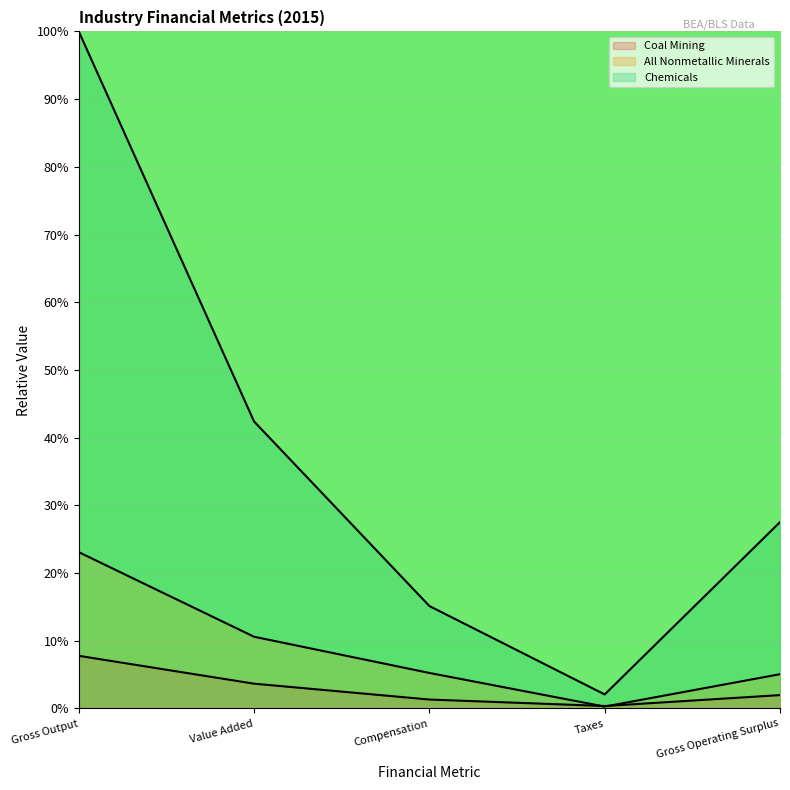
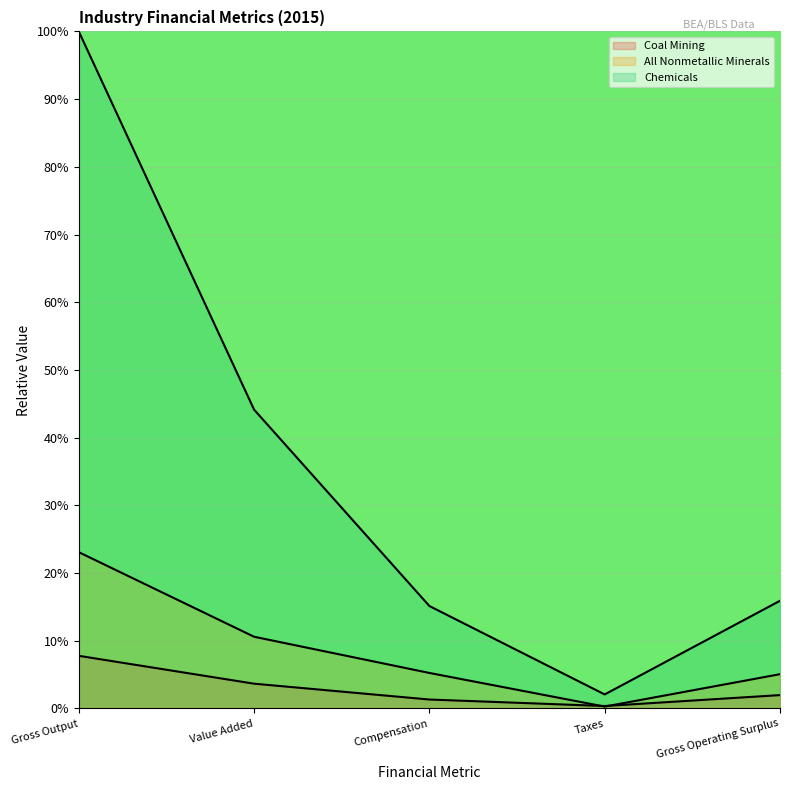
Chemicals, Value Added: 42% -> 44%
Chemicals, Gross Operating Surplus: 28% -> 16%
